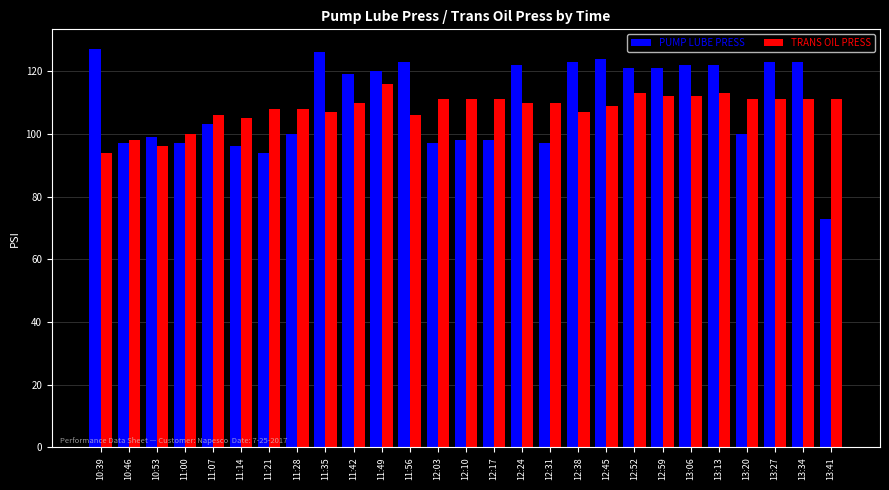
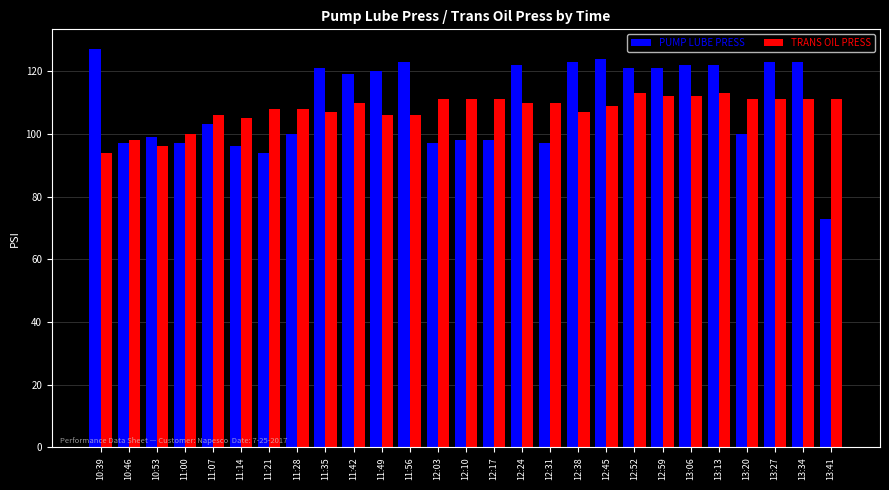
PUMP LUBE PRESS, 11:35: 126 -> 121
TRANS OIL PRESS, 11:49: 116 -> 106
